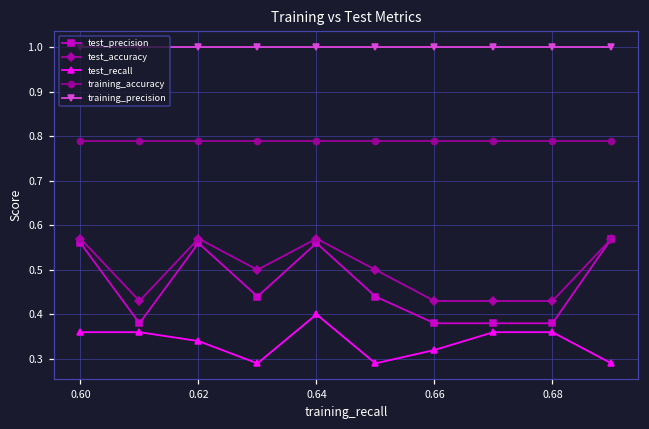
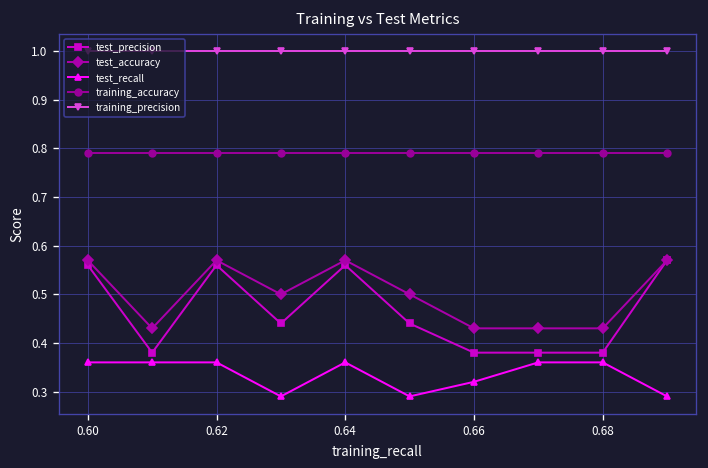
test_recall, 0.62: 0.34 -> 0.36
test_recall, 0.64: 0.40 -> 0.36
